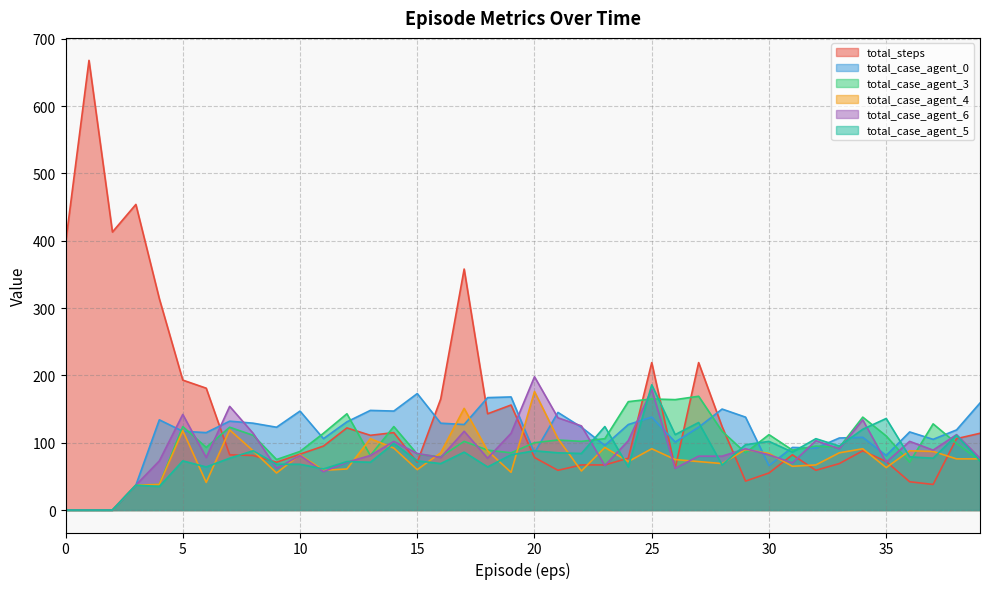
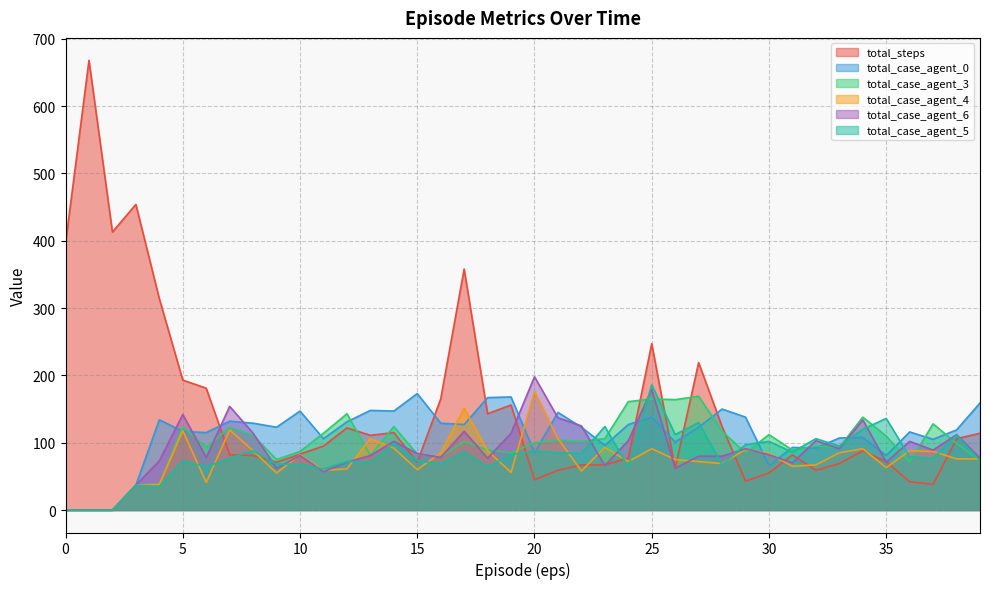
total_steps, 20: 80 -> 50
total_steps, 25: 220 -> 250
